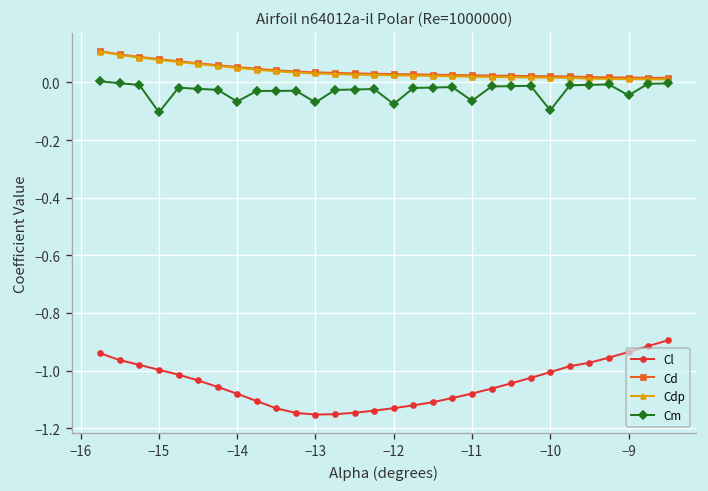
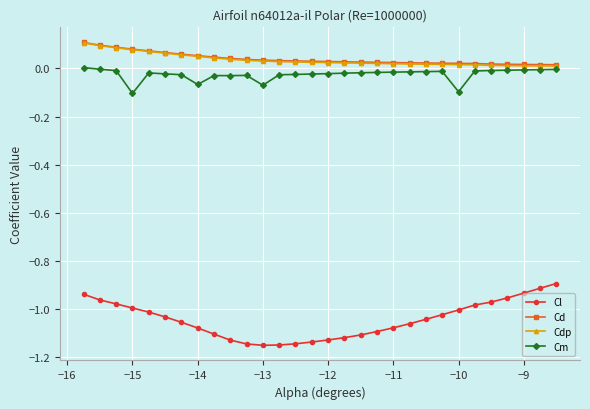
Cm, −12: -0.08 -> -0.02
Cm, −11: -0.06 -> -0.02
Cm, −9: -0.05 -> -0.01
